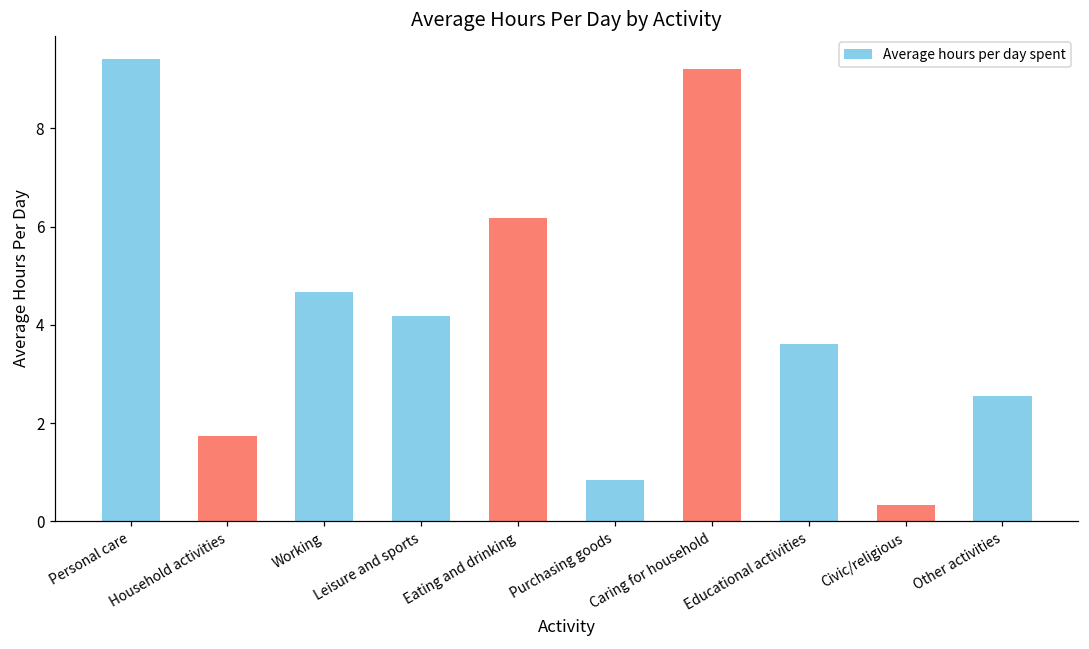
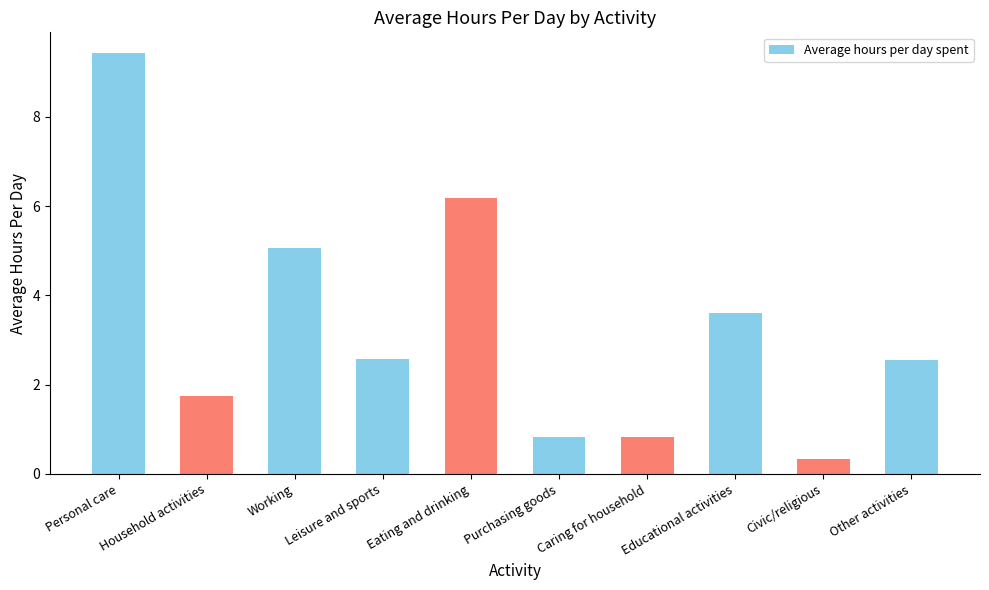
Working: 4.7 -> 5.1
Leisure and sports: 4.2 -> 2.6
Caring for household: 9.2 -> 0.8
